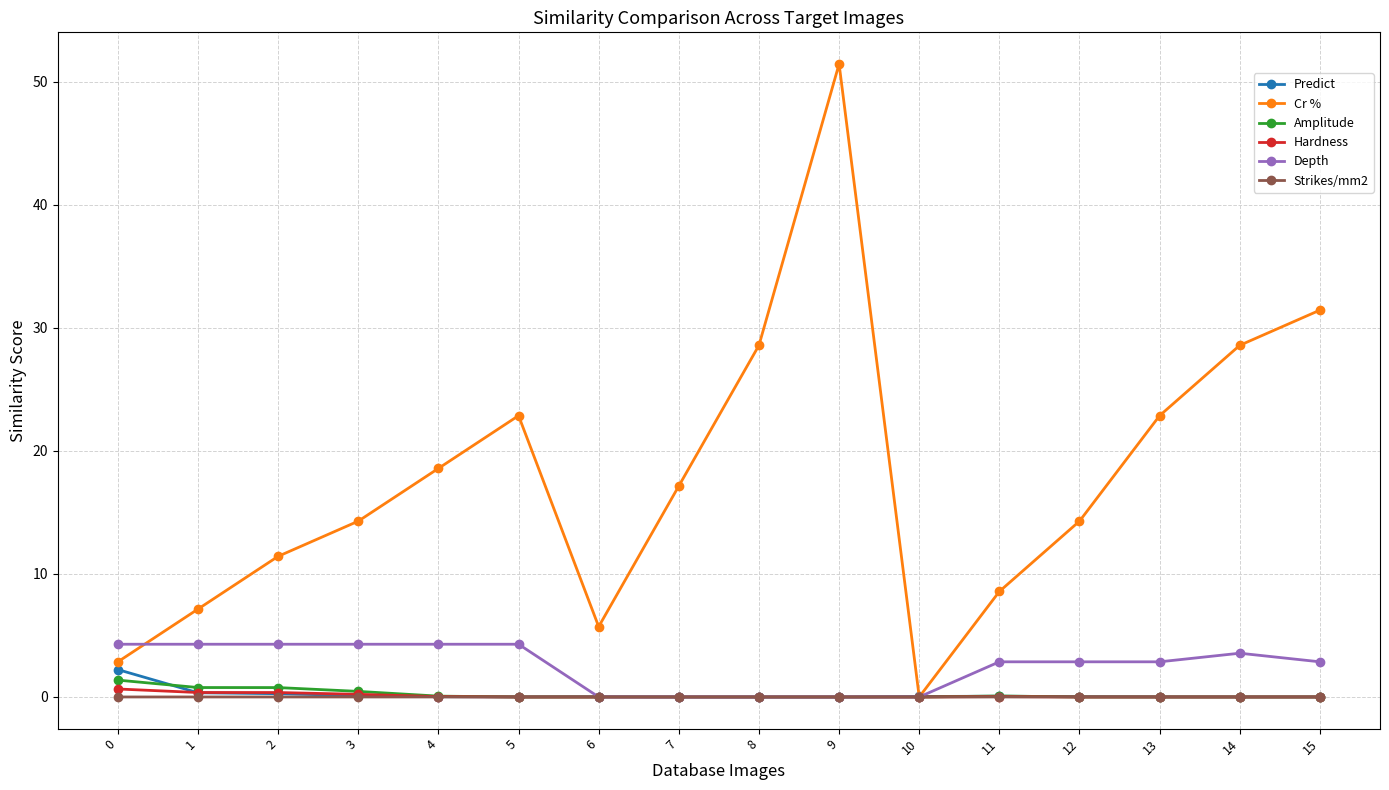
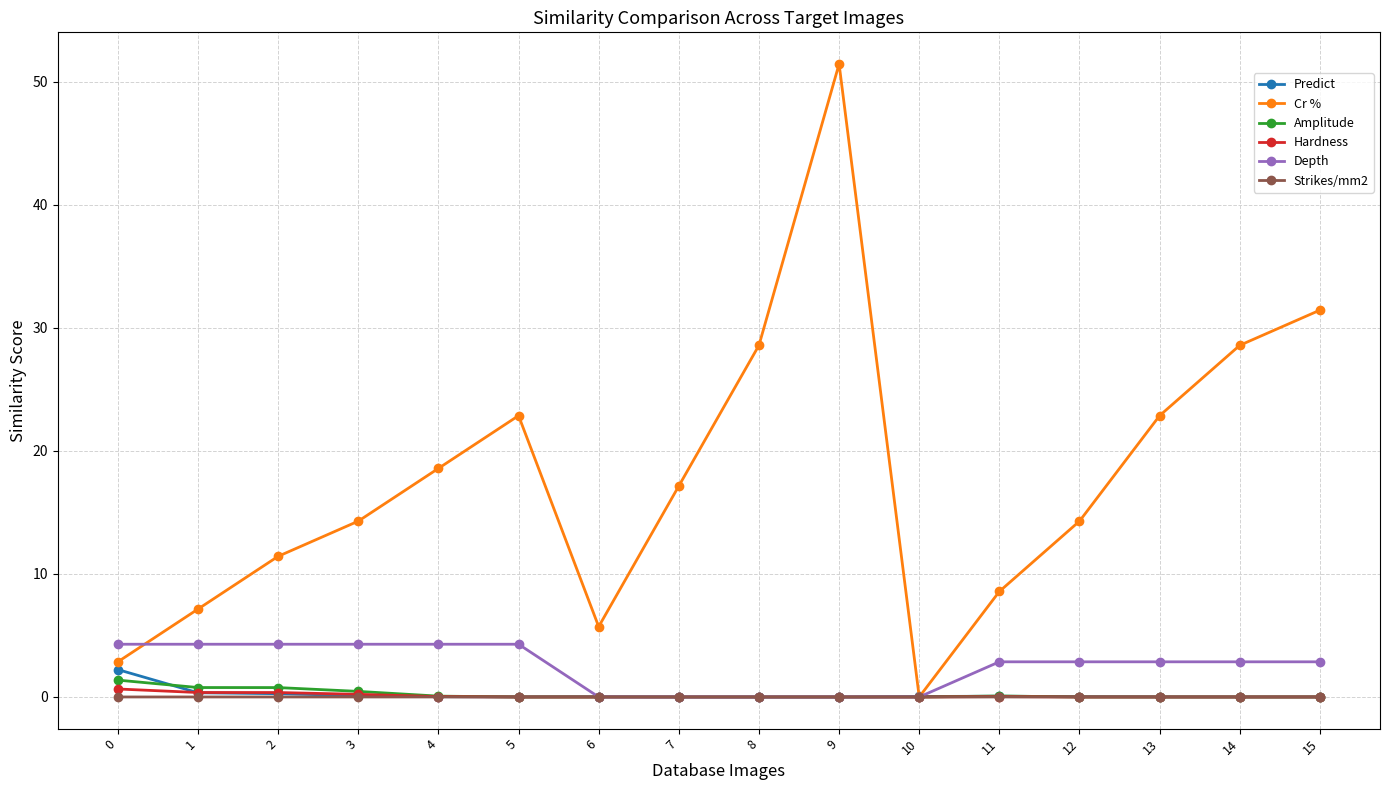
Depth, 14: 3.6 -> 2.9
